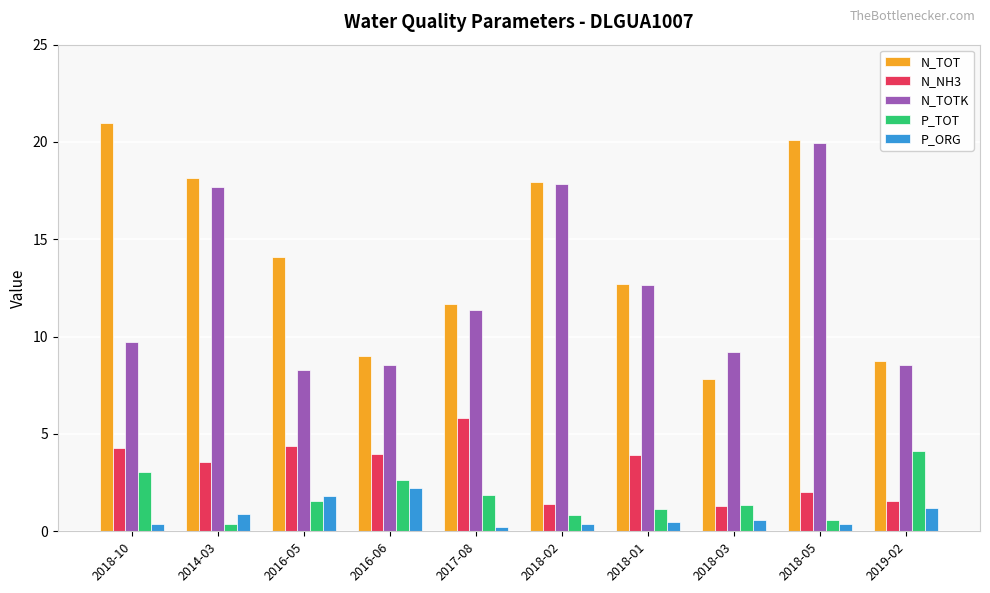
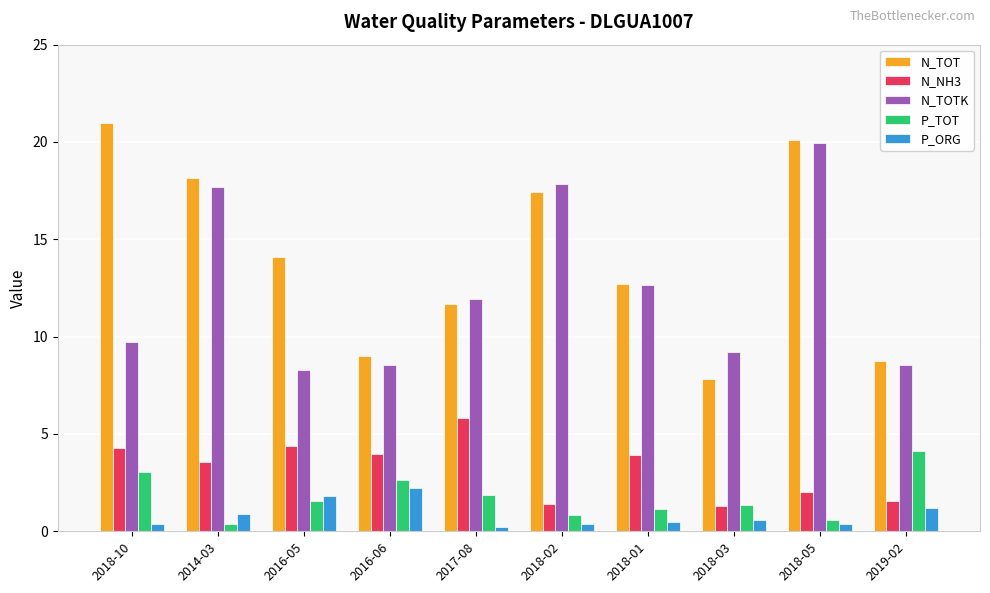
N_TOTK, 2017-08: 11.4 -> 11.9
N_TOT, 2018-02: 18.0 -> 17.4
